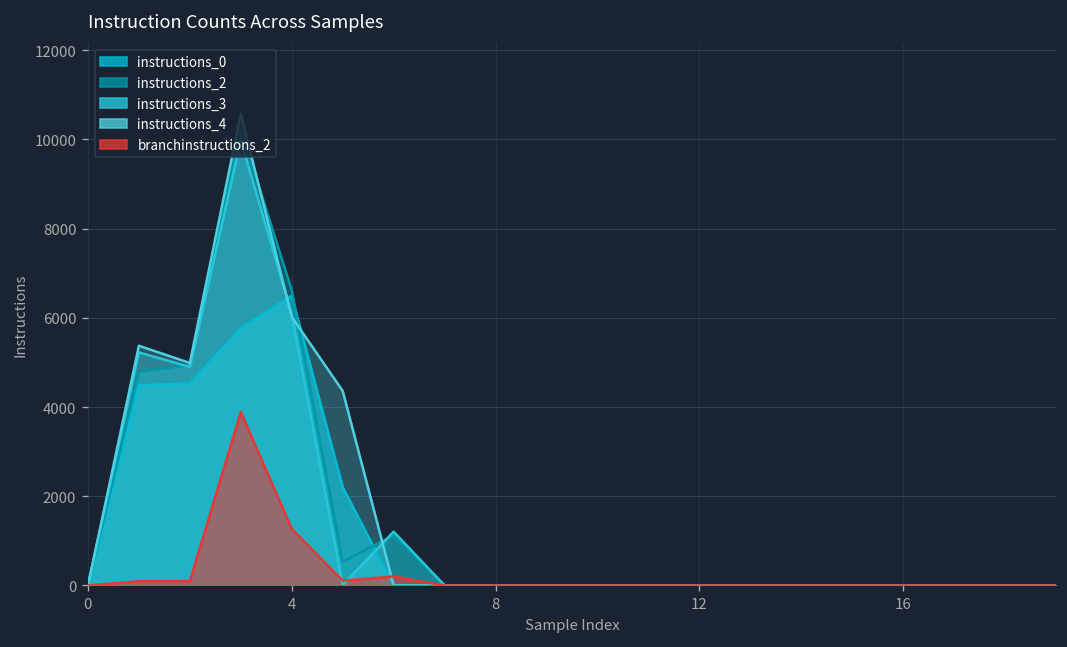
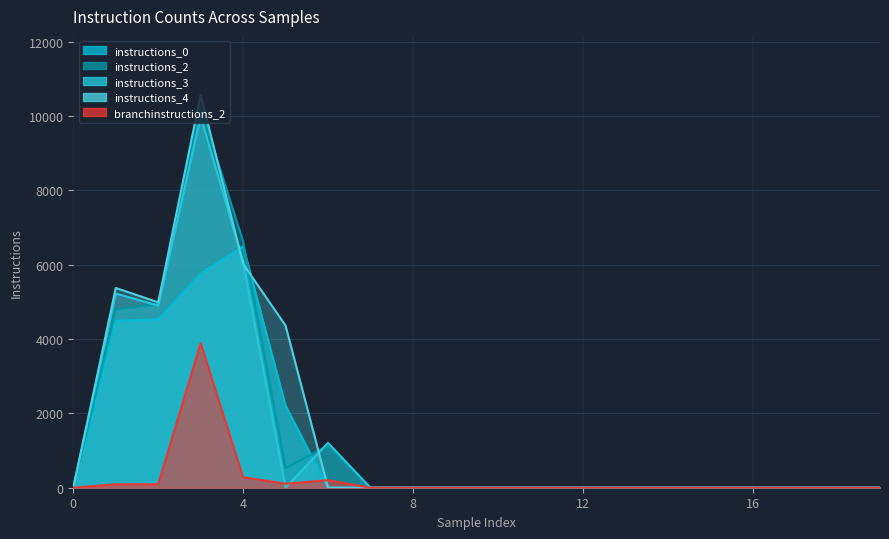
branchinstructions_2, 4: 1300 -> 300
